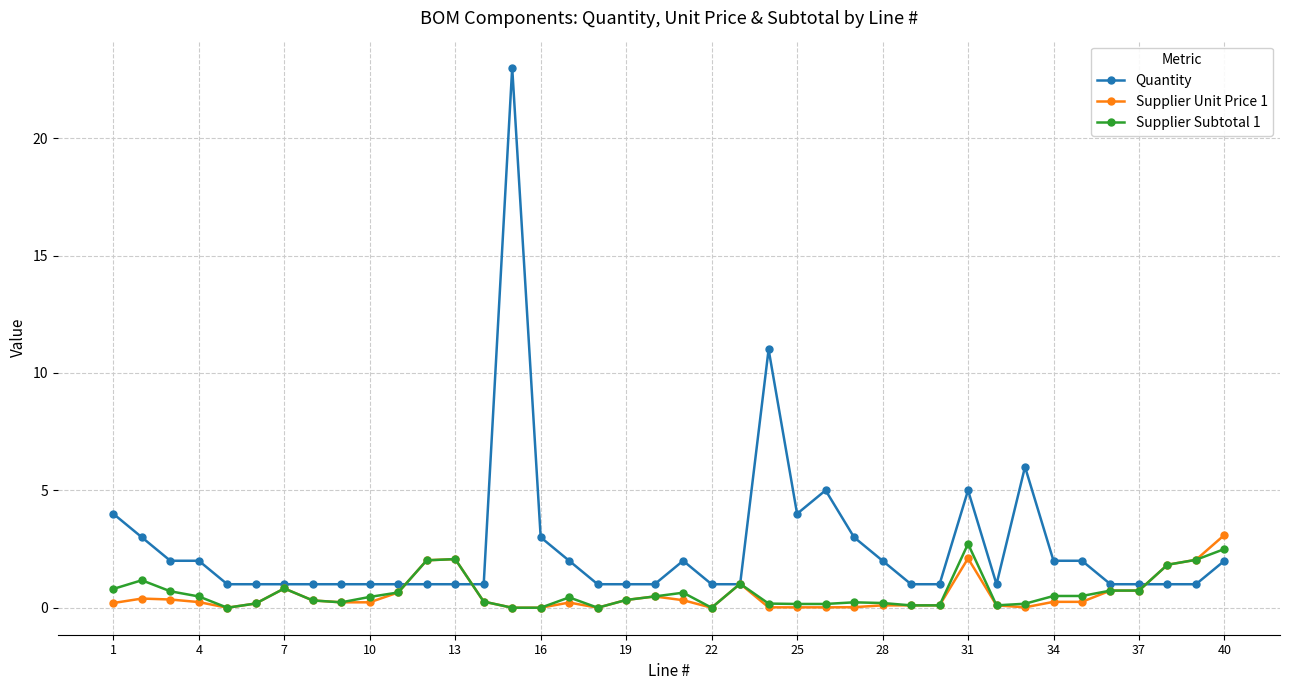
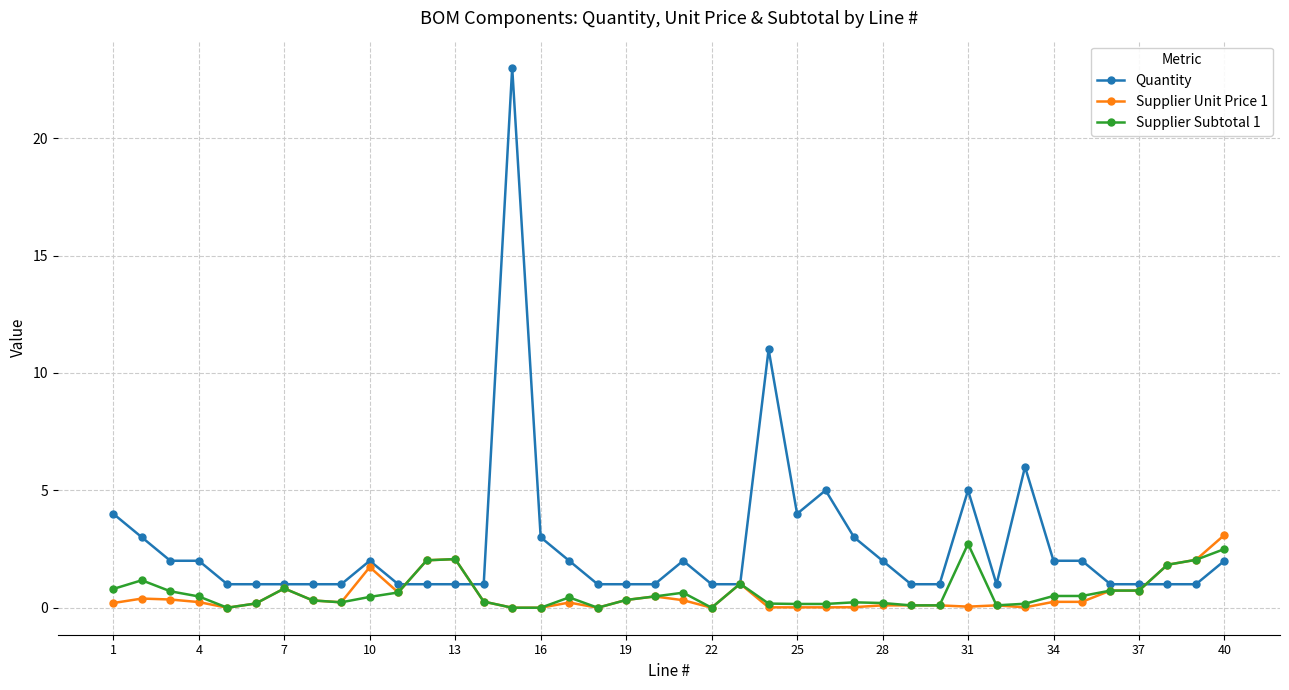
Quantity, 10: 1 -> 2
Supplier Unit Price 1, 10: 0.2 -> 1.7
Supplier Unit Price 1, 31: 2.1 -> 0.0
